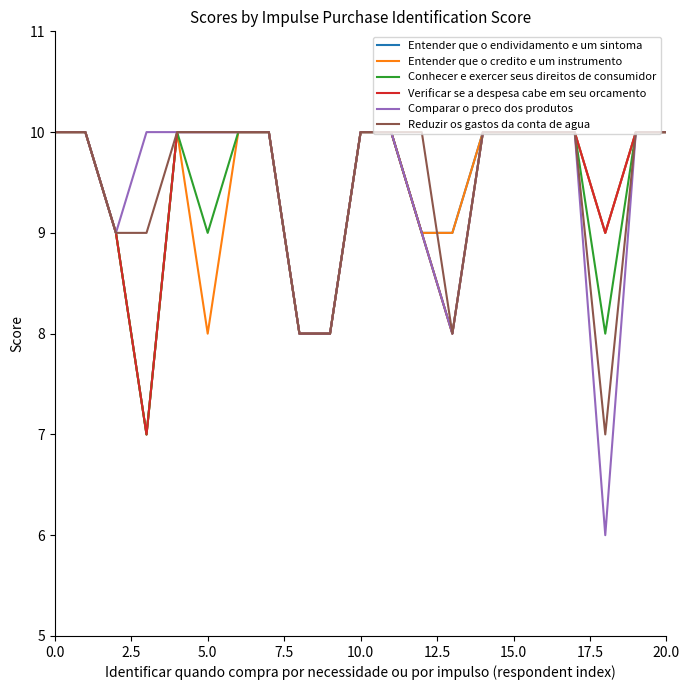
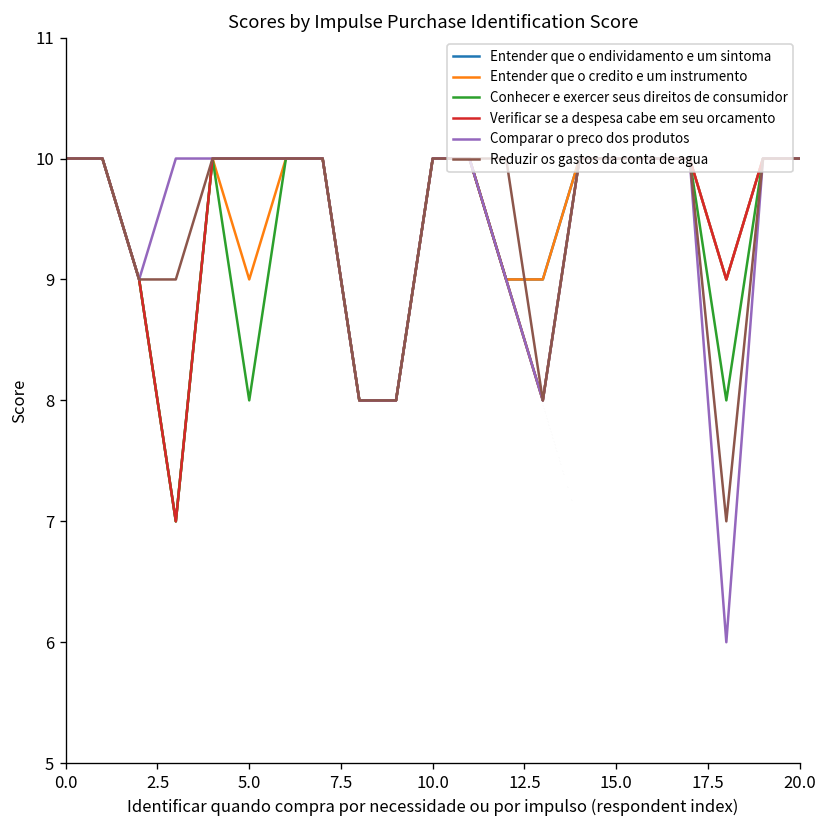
Entender que o credito e um instrumento, 5.0: 8 -> 9
Conhecer e exercer seus direitos de consumidor, 5.0: 9 -> 8
